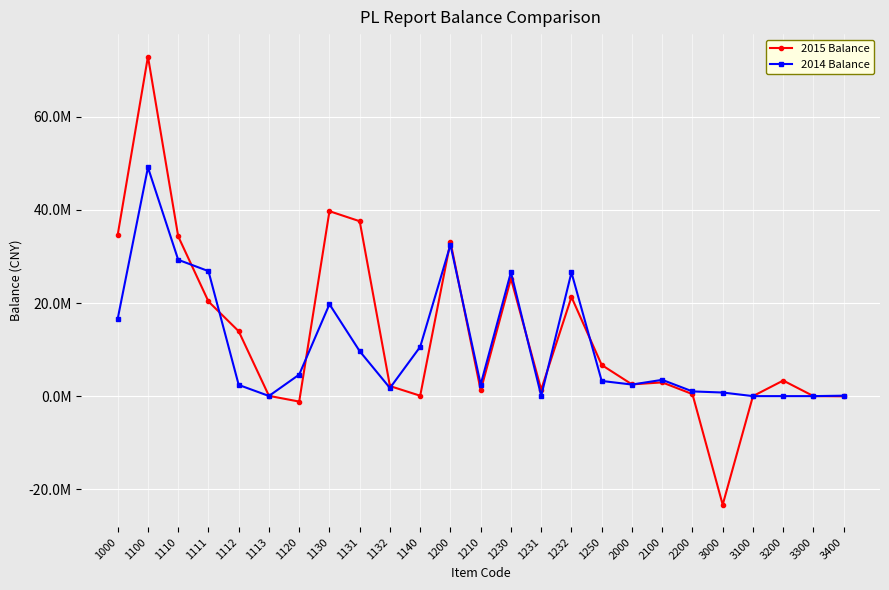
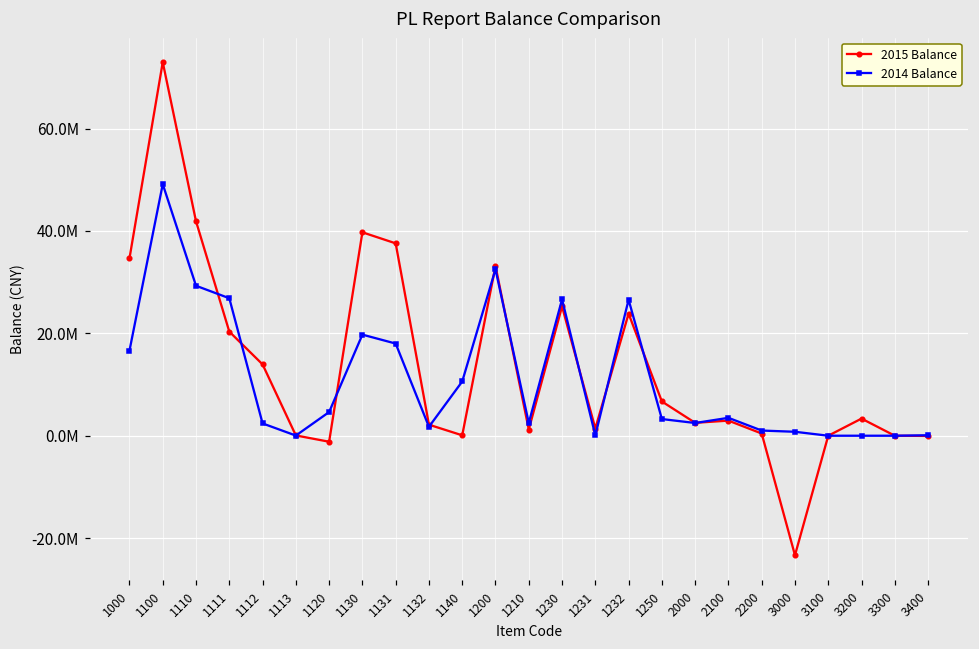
2015 Balance, 1110: 34000000 -> 42000000
2014 Balance, 1131: 10000000 -> 18000000
2015 Balance, 1232: 21000000 -> 24000000
